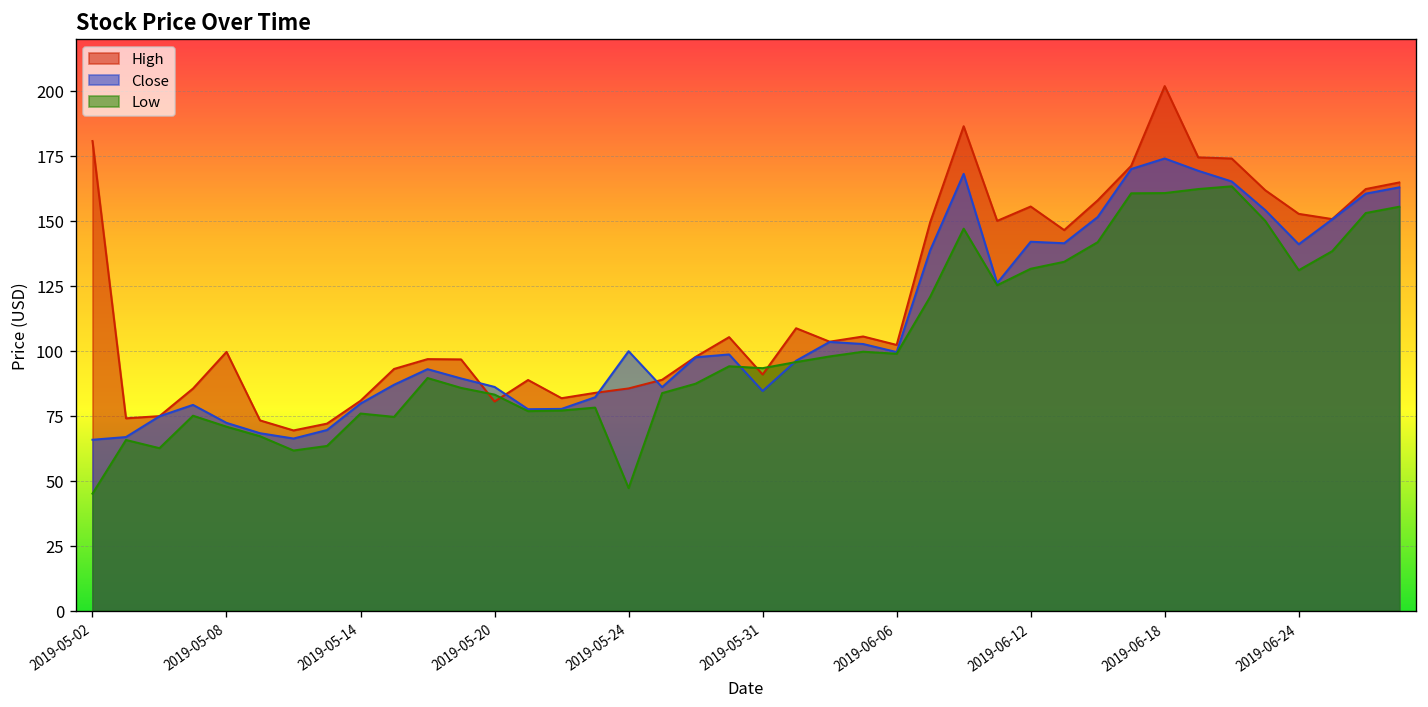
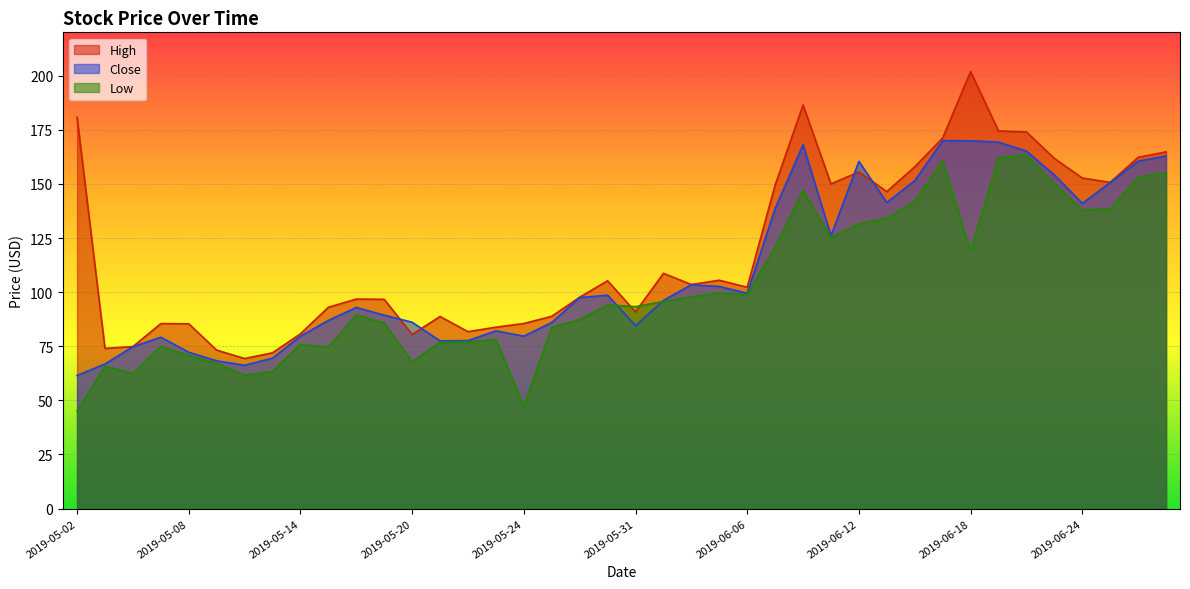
Close, 2019-05-02: 66 -> 61
High, 2019-05-08: 100 -> 85
Low, 2019-05-20: 83 -> 68
Close, 2019-05-24: 100 -> 80
Close, 2019-06-12: 142 -> 160
Close, 2019-06-18: 174 -> 170
Low, 2019-06-18: 161 -> 119
Low, 2019-06-24: 131 -> 138
